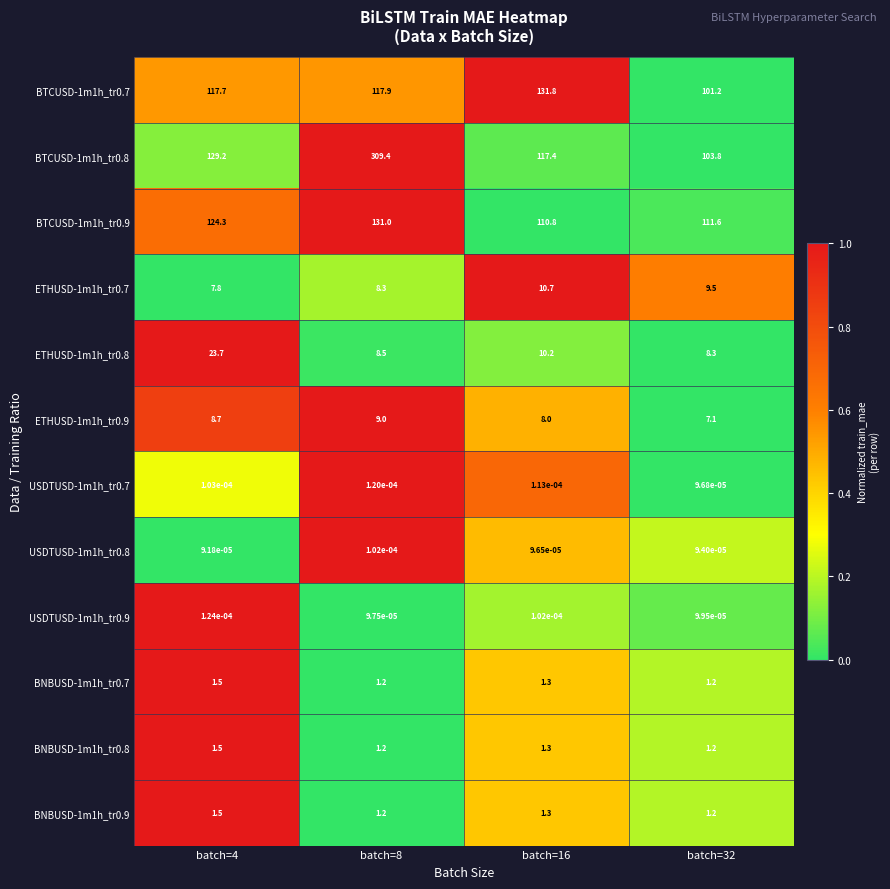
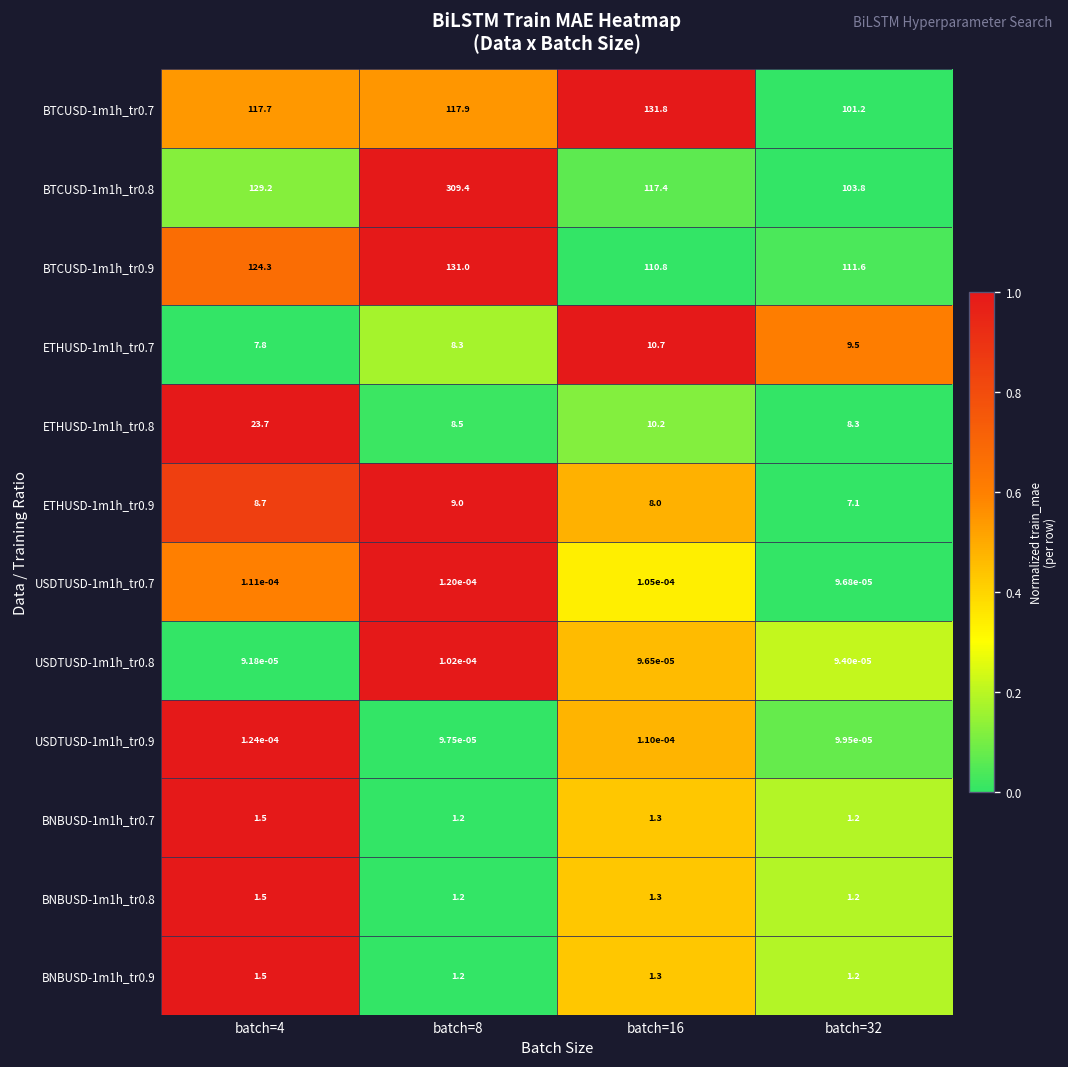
USDTUSD-1m1h_tr0.7, batch=4: 1.03e-04 -> 1.11e-04
USDTUSD-1m1h_tr0.7, batch=16: 1.13e-04 -> 1.05e-04
USDTUSD-1m1h_tr0.9, batch=16: 1.02e-04 -> 1.10e-04
